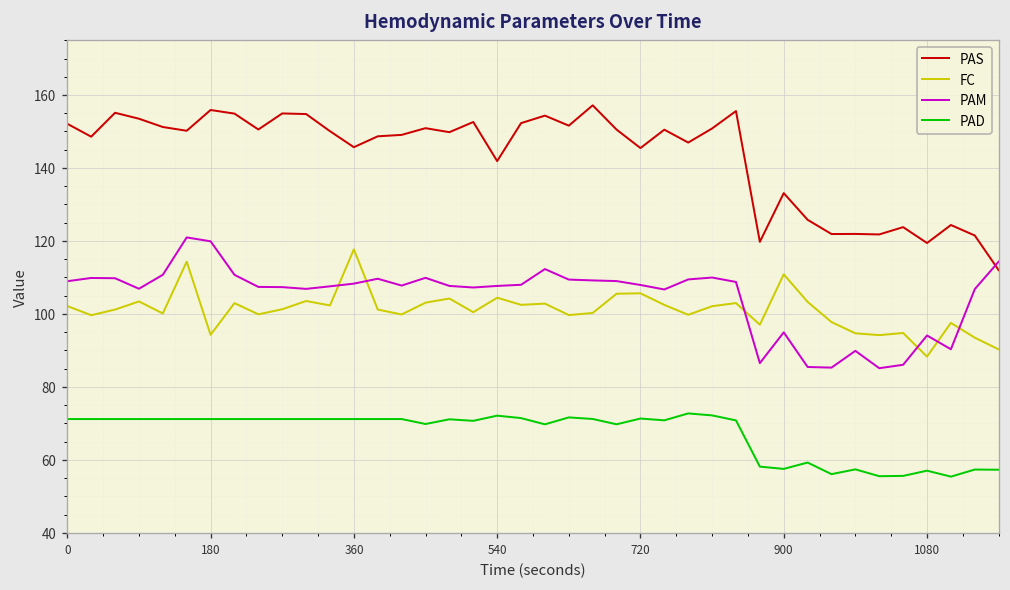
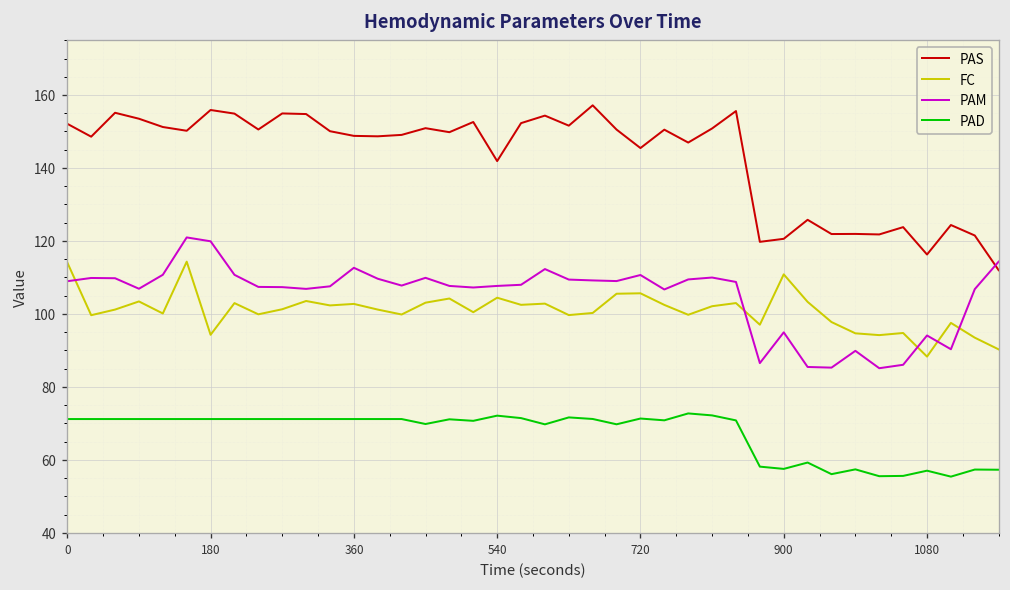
FC, 0: 102 -> 114
PAS, 360: 146 -> 149
FC, 360: 118 -> 103
PAM, 360: 108 -> 113
PAM, 720: 108 -> 111
PAS, 900: 133 -> 121
PAS, 1080: 119 -> 116
